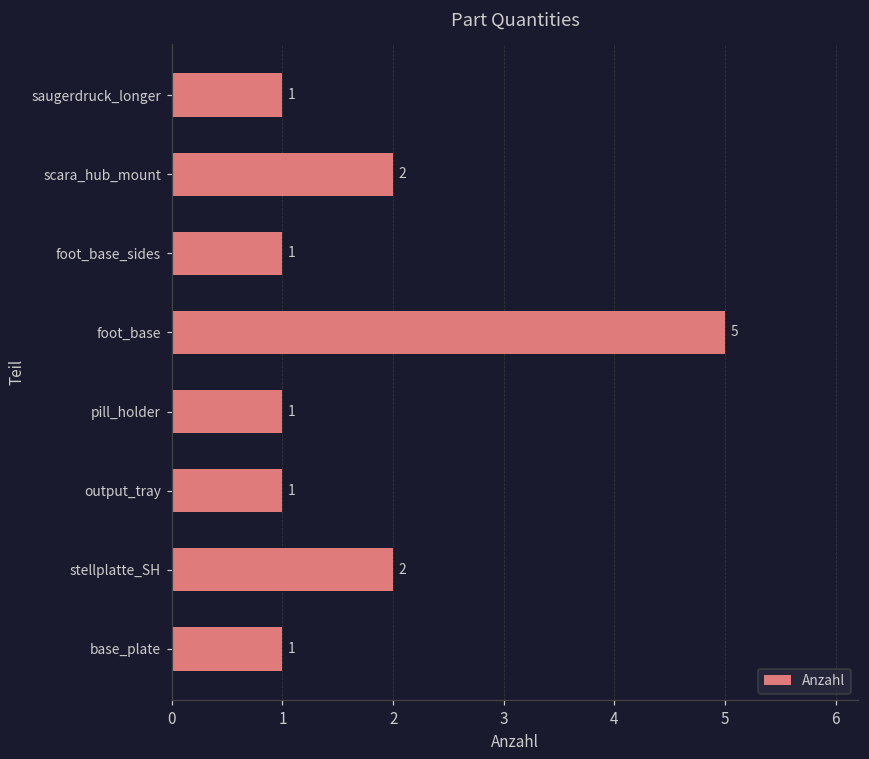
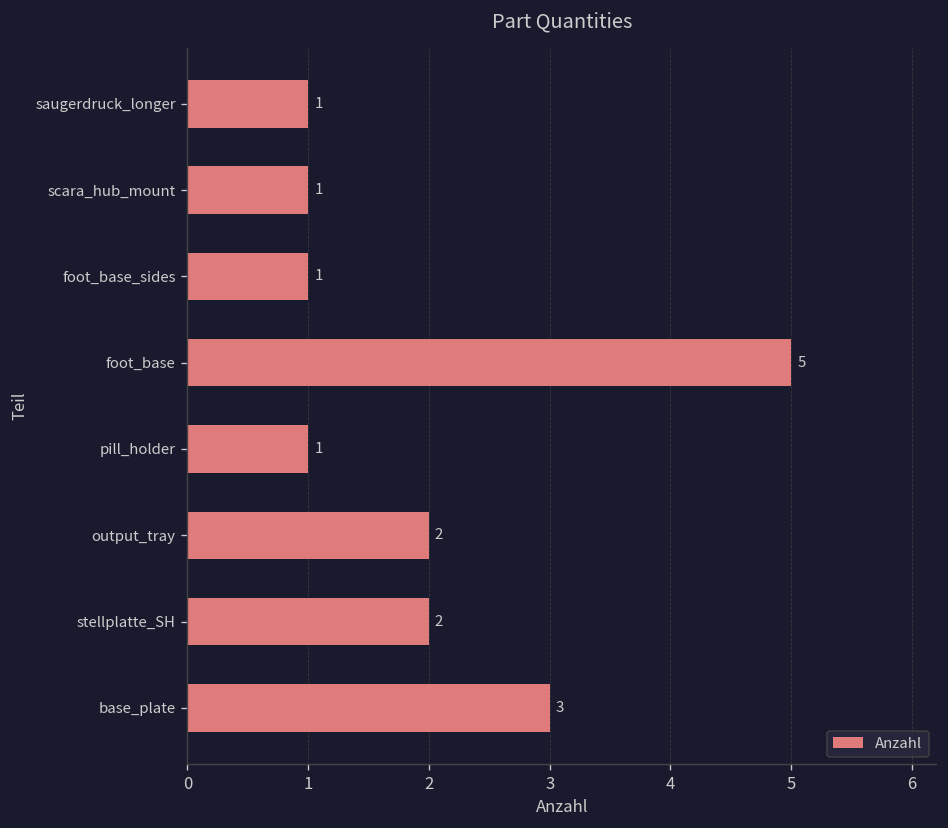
scara_hub_mount: 2 -> 1
output_tray: 1 -> 2
base_plate: 1 -> 3
